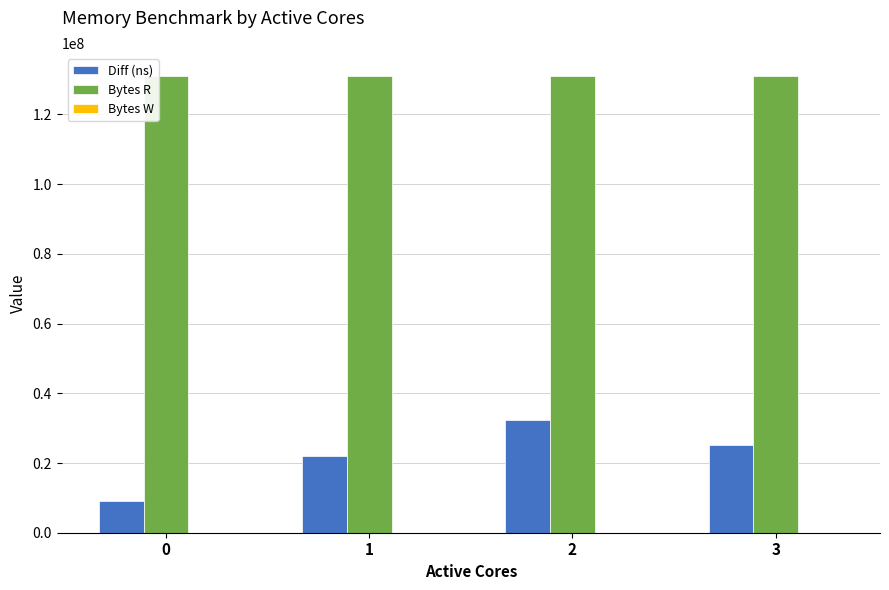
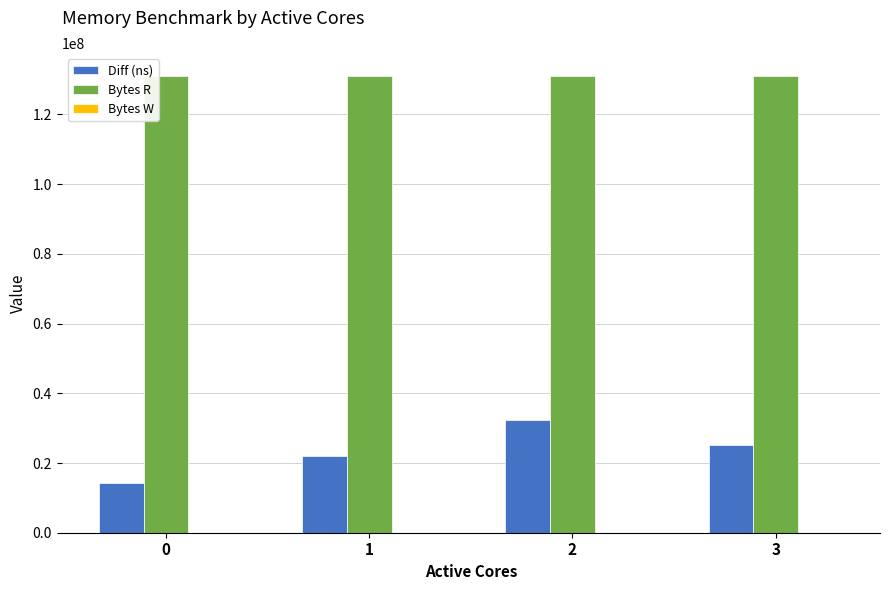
Diff (ns), 0: 9000000 -> 14000000
